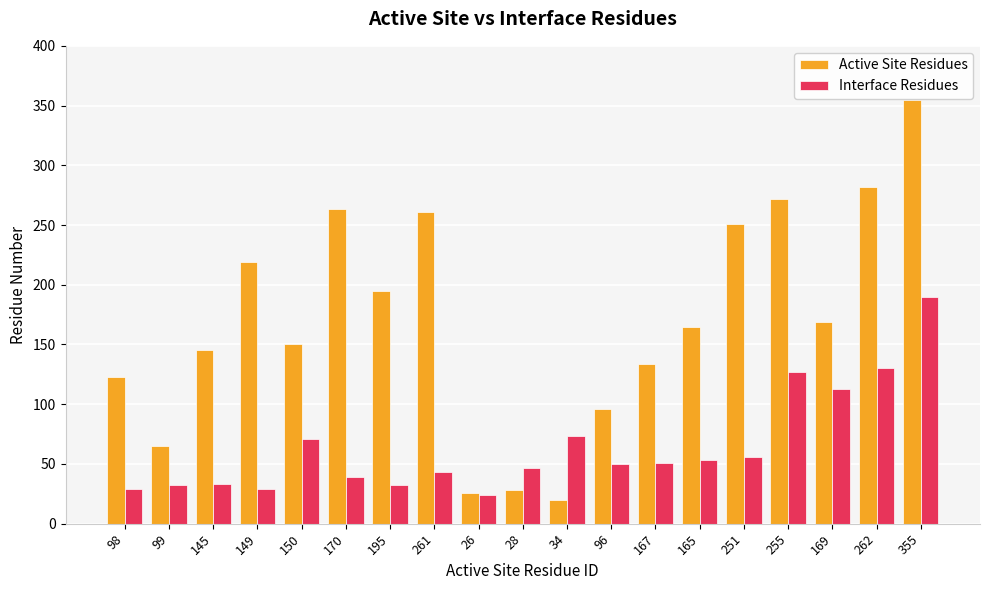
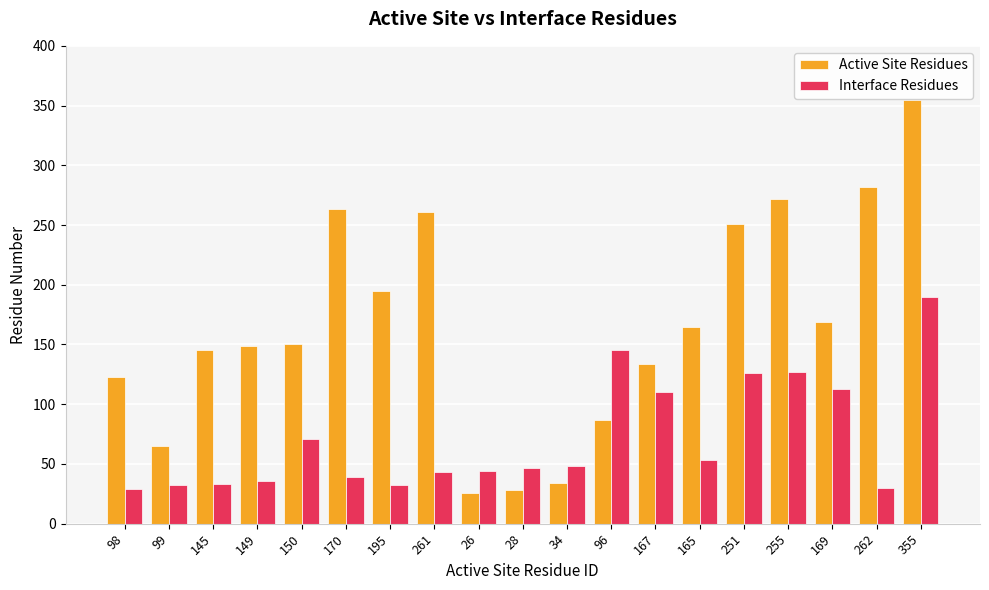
Active Site Residues, 149: 219 -> 149
Interface Residues, 149: 29 -> 36
Interface Residues, 26: 24 -> 44
Active Site Residues, 34: 20 -> 34
Interface Residues, 34: 73 -> 48
Active Site Residues, 96: 96 -> 87
Interface Residues, 96: 50 -> 145
Interface Residues, 167: 51 -> 110
Interface Residues, 251: 56 -> 126
Interface Residues, 262: 130 -> 30
